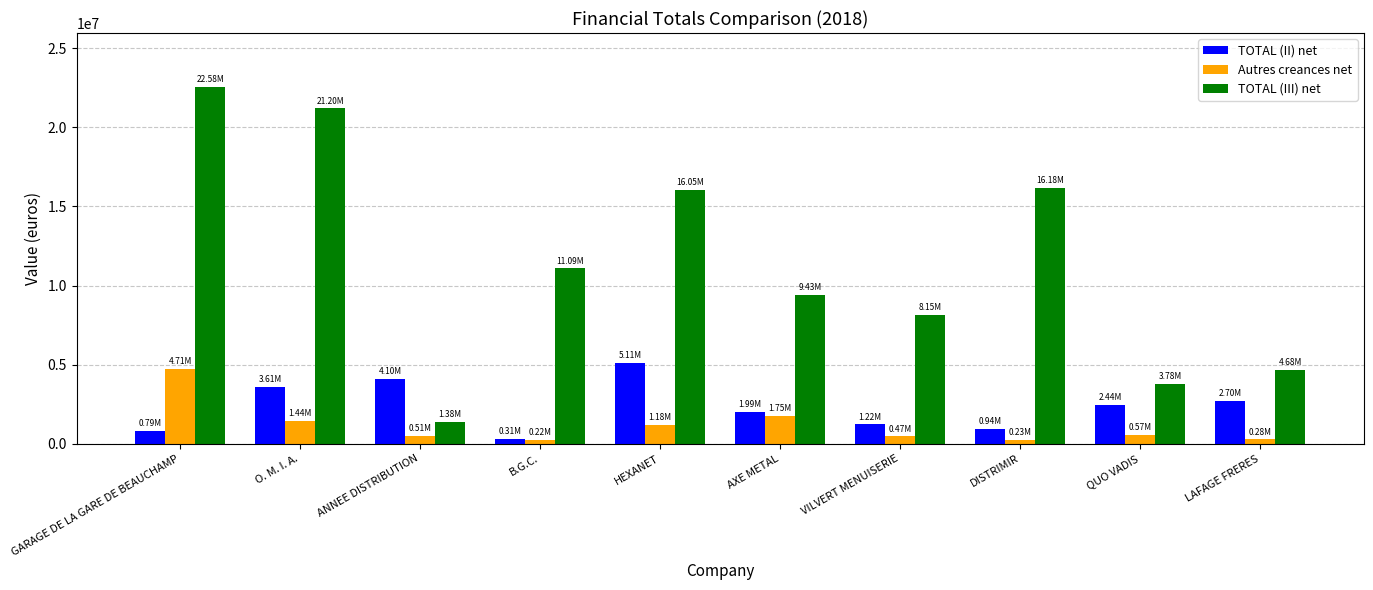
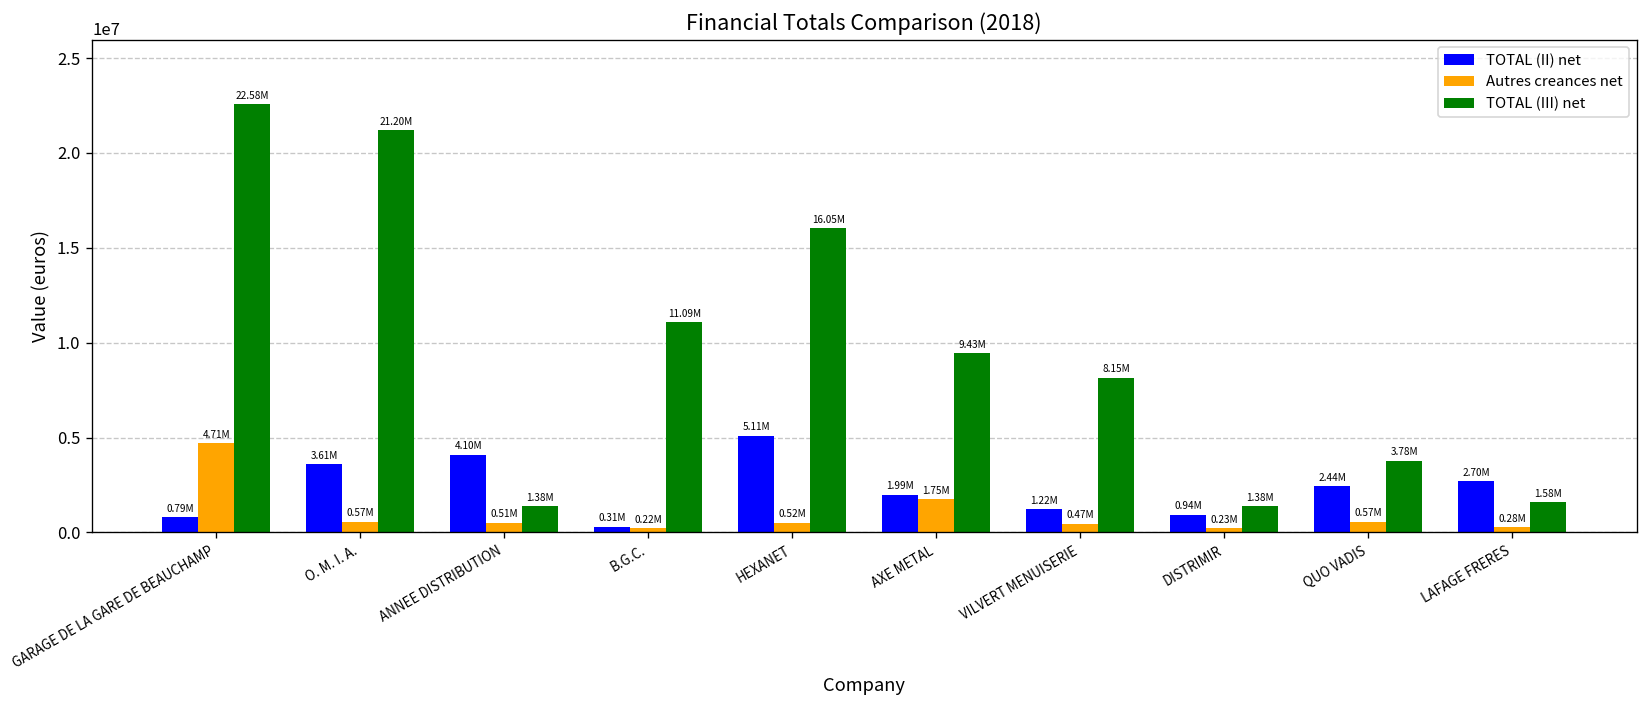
Autres creances net, O. M. I. A.: 1.44M -> 0.57M
Autres creances net, HEXANET: 1.18M -> 0.52M
TOTAL (III) net, DISTRIMIR: 16.18M -> 1.38M
TOTAL (III) net, LAFAGE FRERES: 4.68M -> 1.58M
